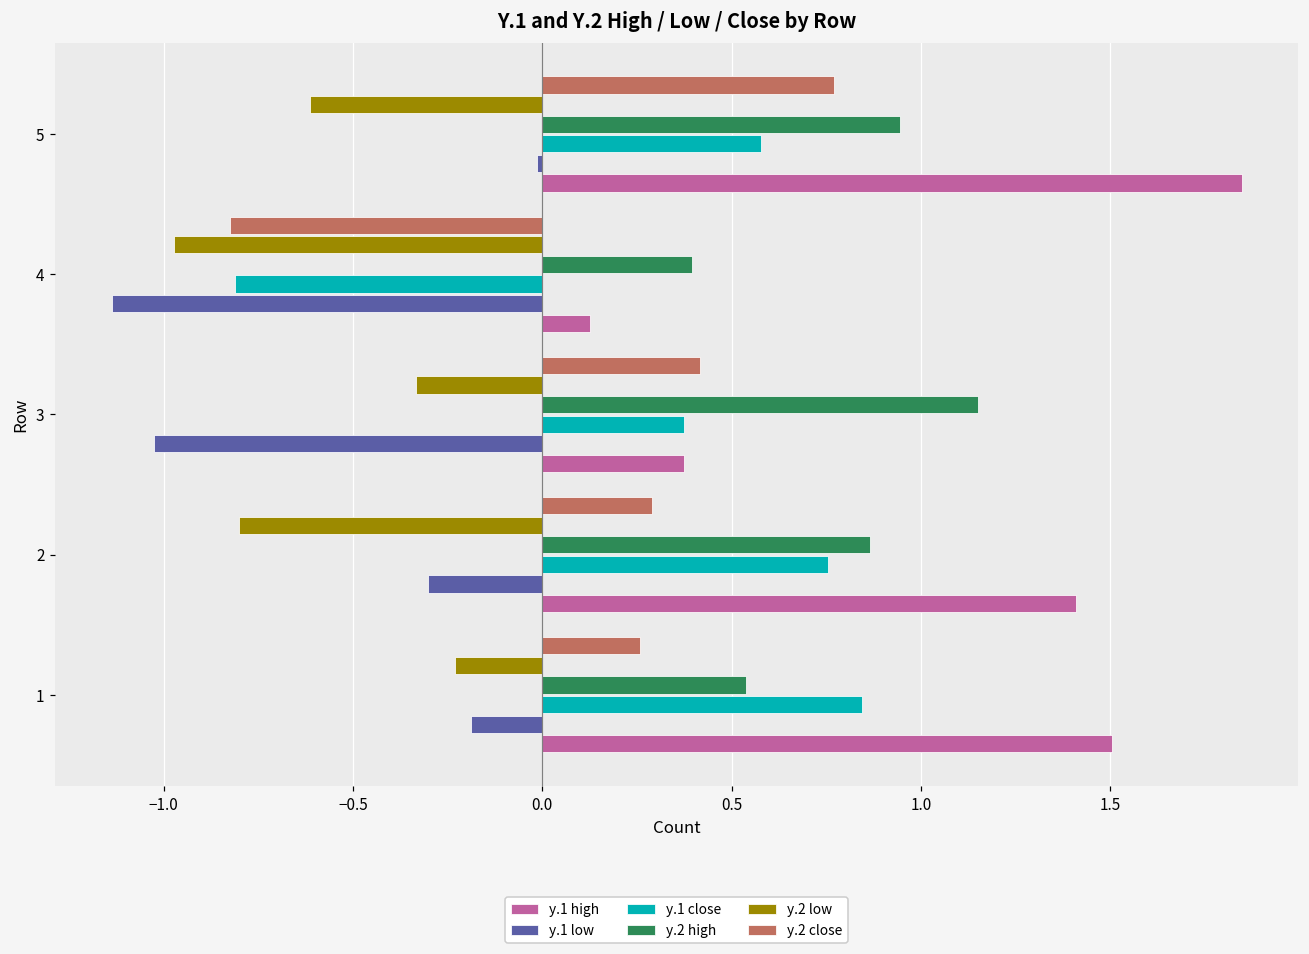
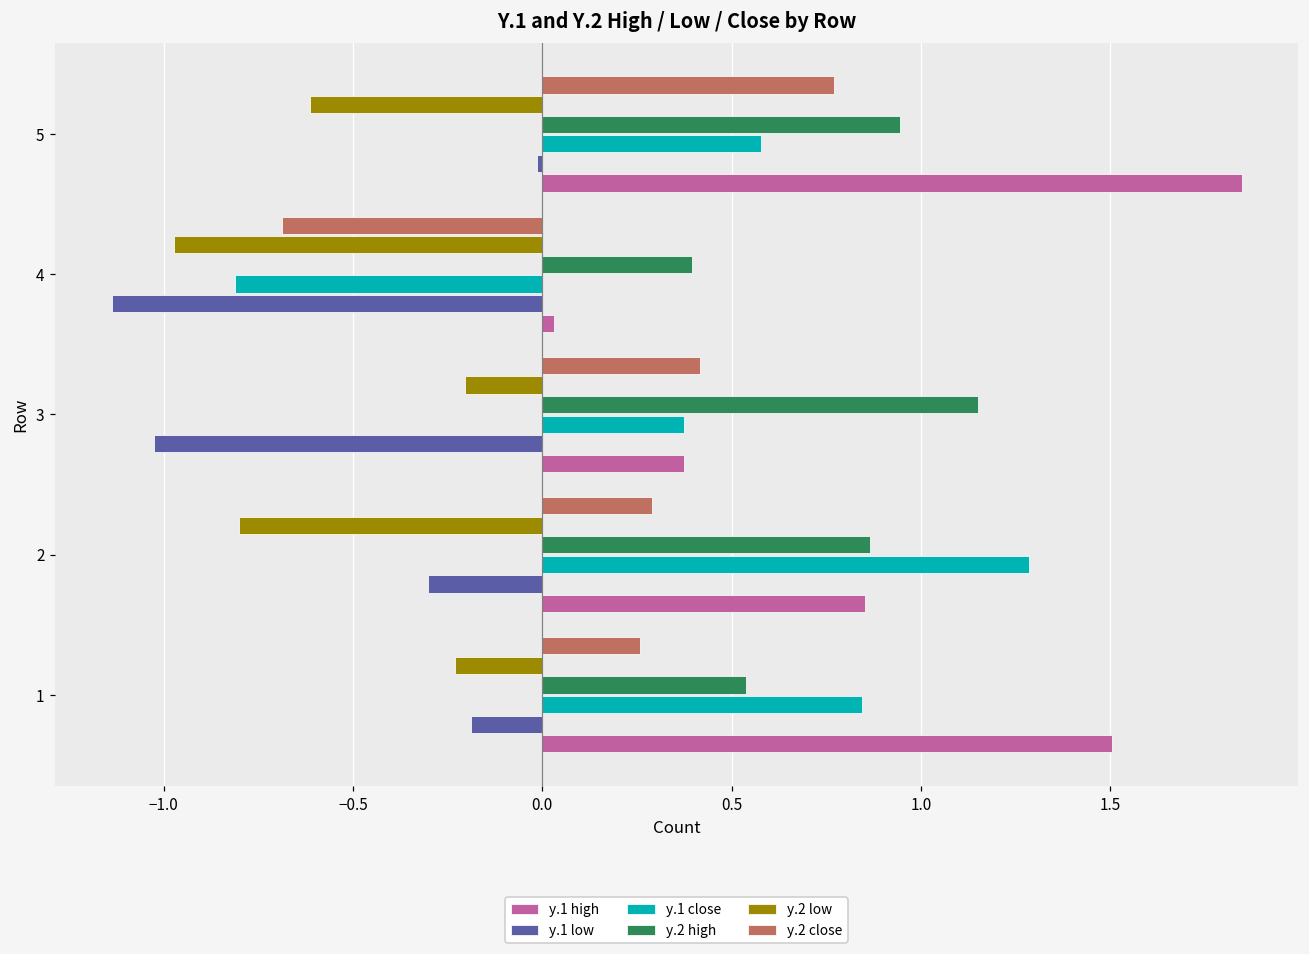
y.2 close, 4: -0.82 -> -0.69
y.1 high, 4: 0.13 -> 0.03
y.2 low, 3: -0.33 -> -0.21
y.1 close, 2: 0.75 -> 1.29
y.1 high, 2: 1.41 -> 0.85
